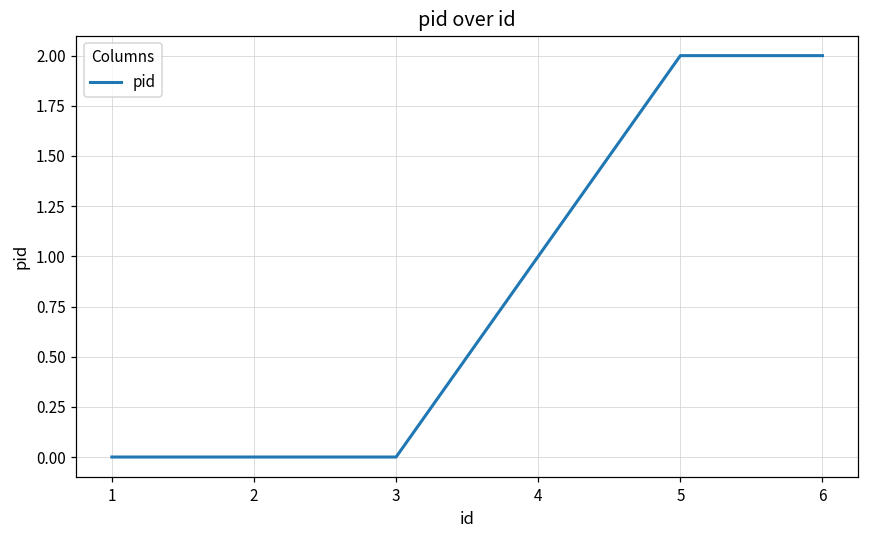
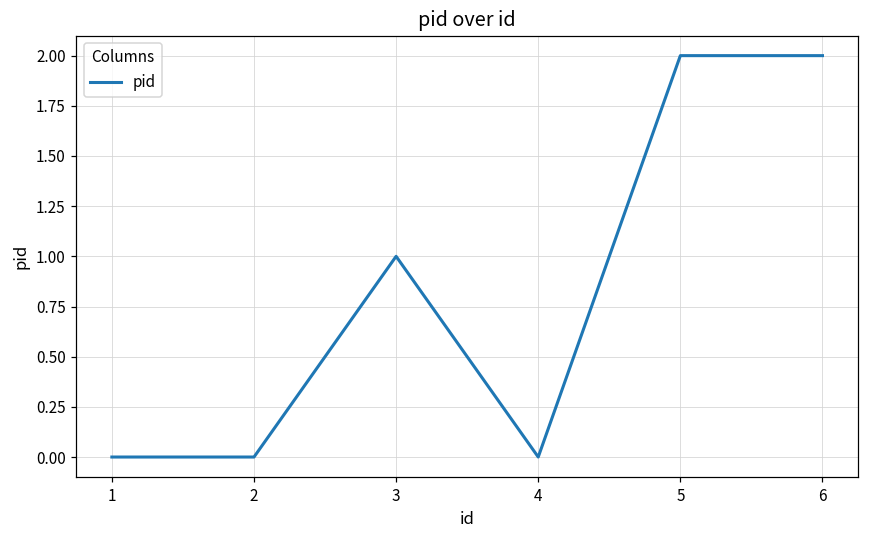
3: 0 -> 1
4: 1 -> 0
